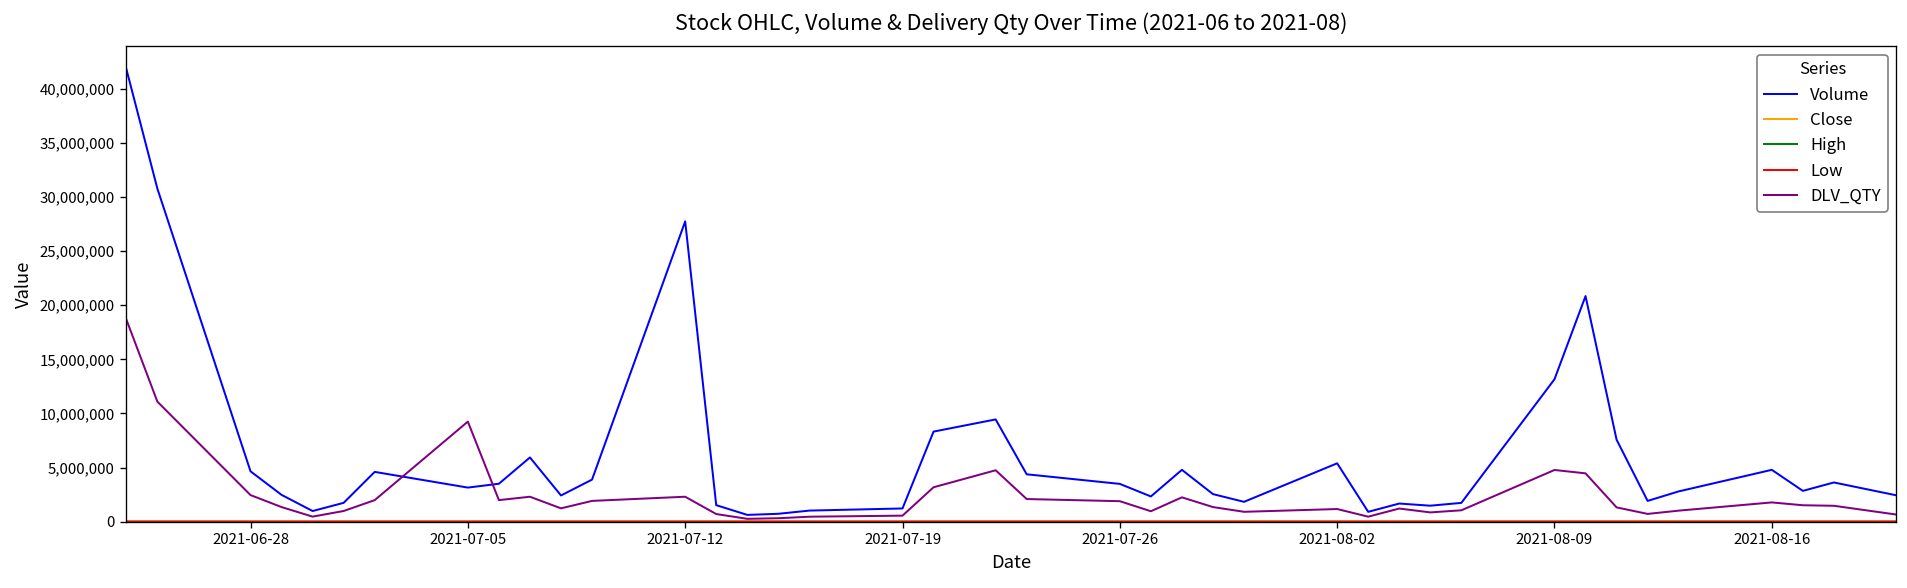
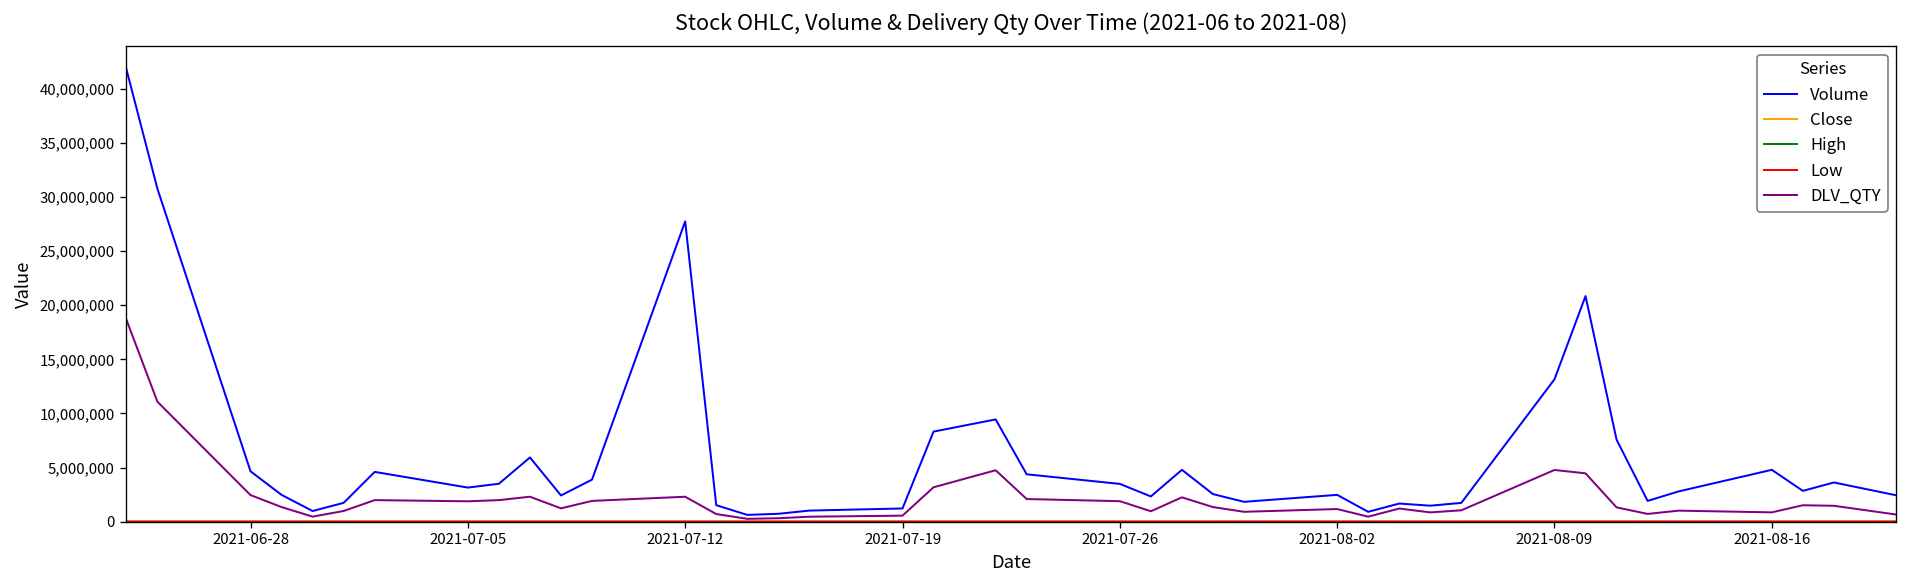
DLV_QTY, 2021-07-05: 9,000,000 -> 2,000,000
Volume, 2021-08-02: 5,000,000 -> 2,000,000
DLV_QTY, 2021-08-16: 2,000,000 -> 1,000,000
